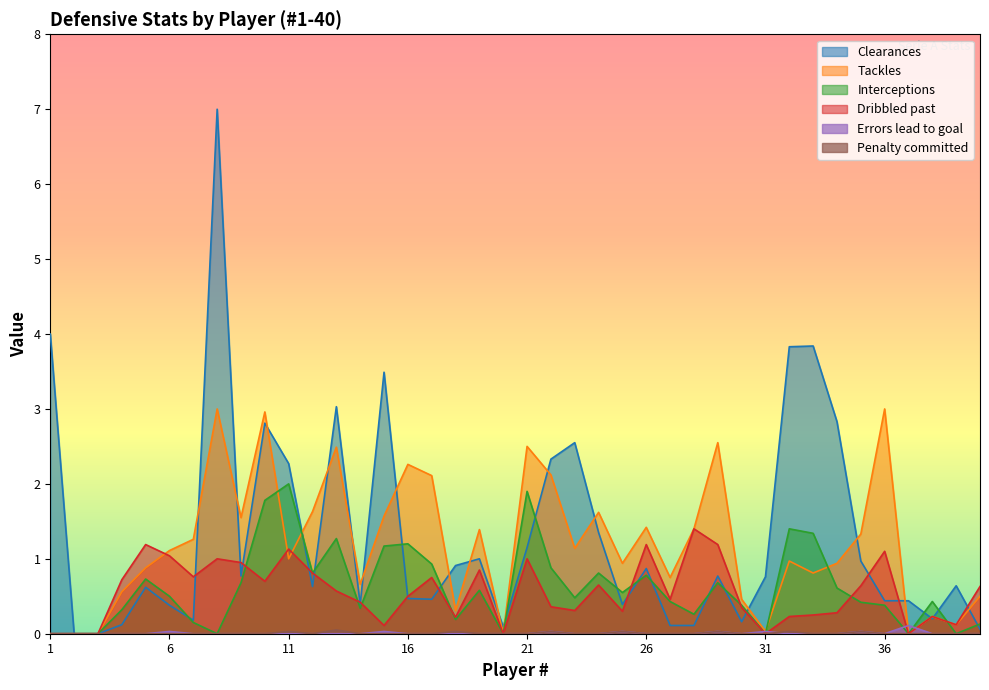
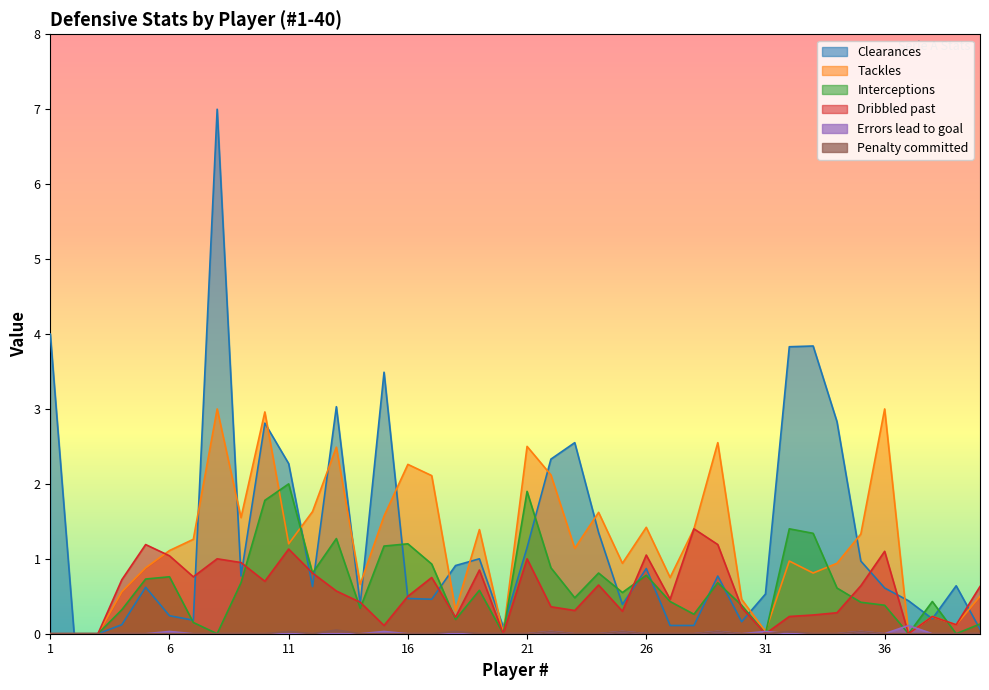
Clearances, 6: 0.4 -> 0.2
Interceptions, 6: 0.5 -> 0.8
Tackles, 11: 1.0 -> 1.2
Dribbled past, 26: 1.2 -> 1.1
Clearances, 31: 0.8 -> 0.5
Clearances, 36: 0.4 -> 0.6
